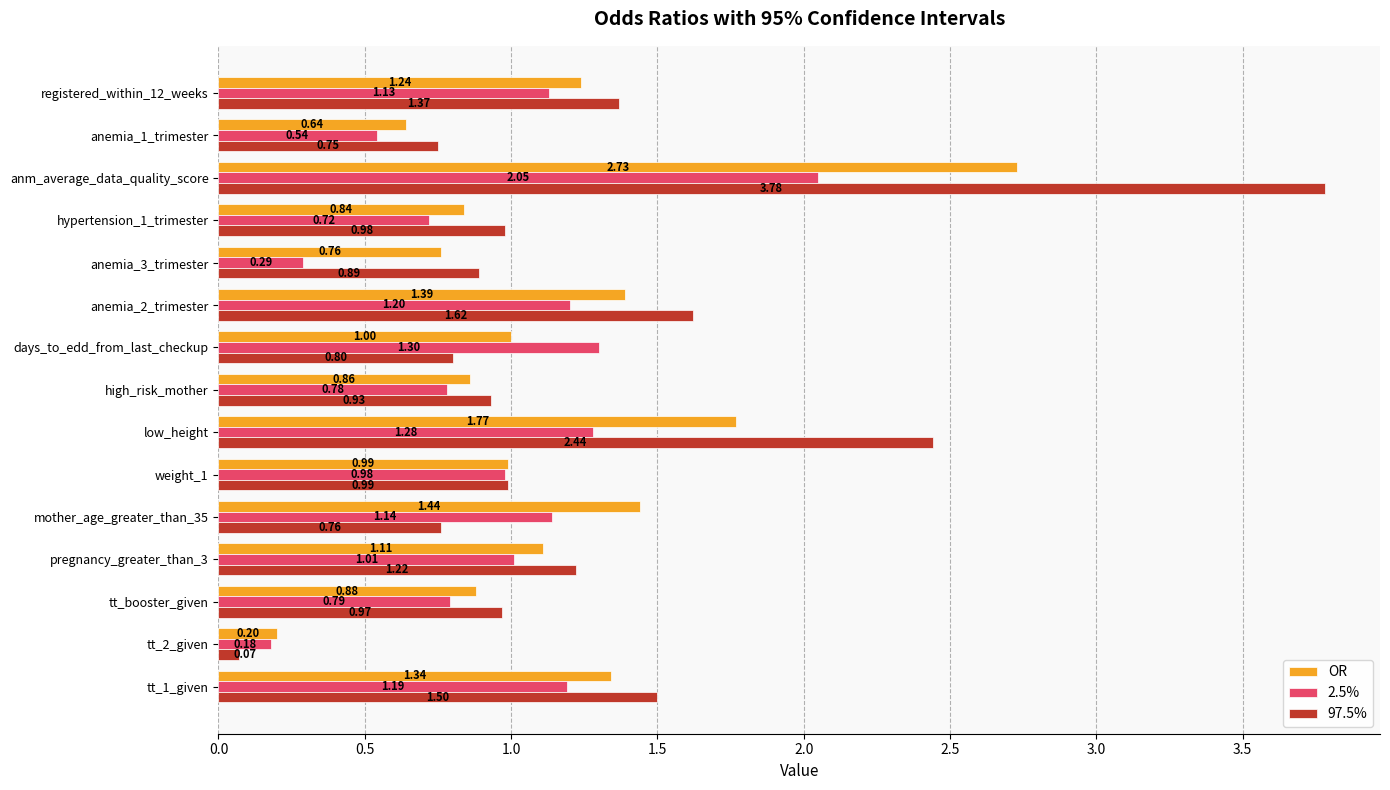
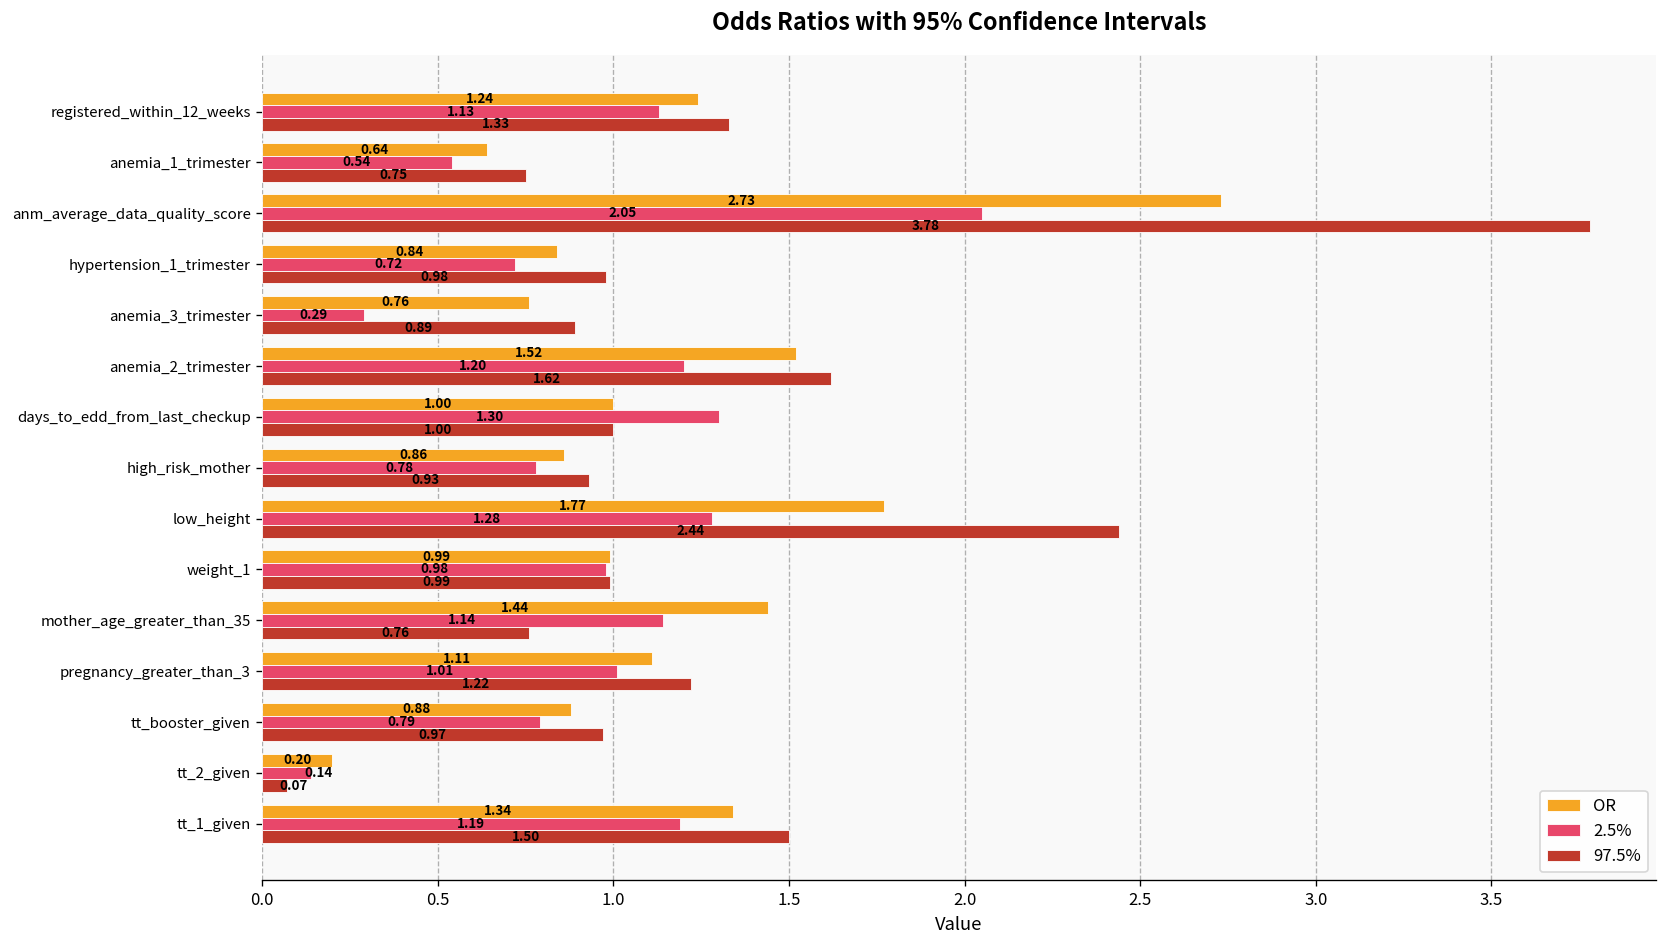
97.5%, registered_within_12_weeks: 1.37 -> 1.33
OR, anemia_2_trimester: 1.39 -> 1.52
97.5%, days_to_edd_from_last_checkup: 0.80 -> 1.00
2.5%, tt_2_given: 0.18 -> 0.14
